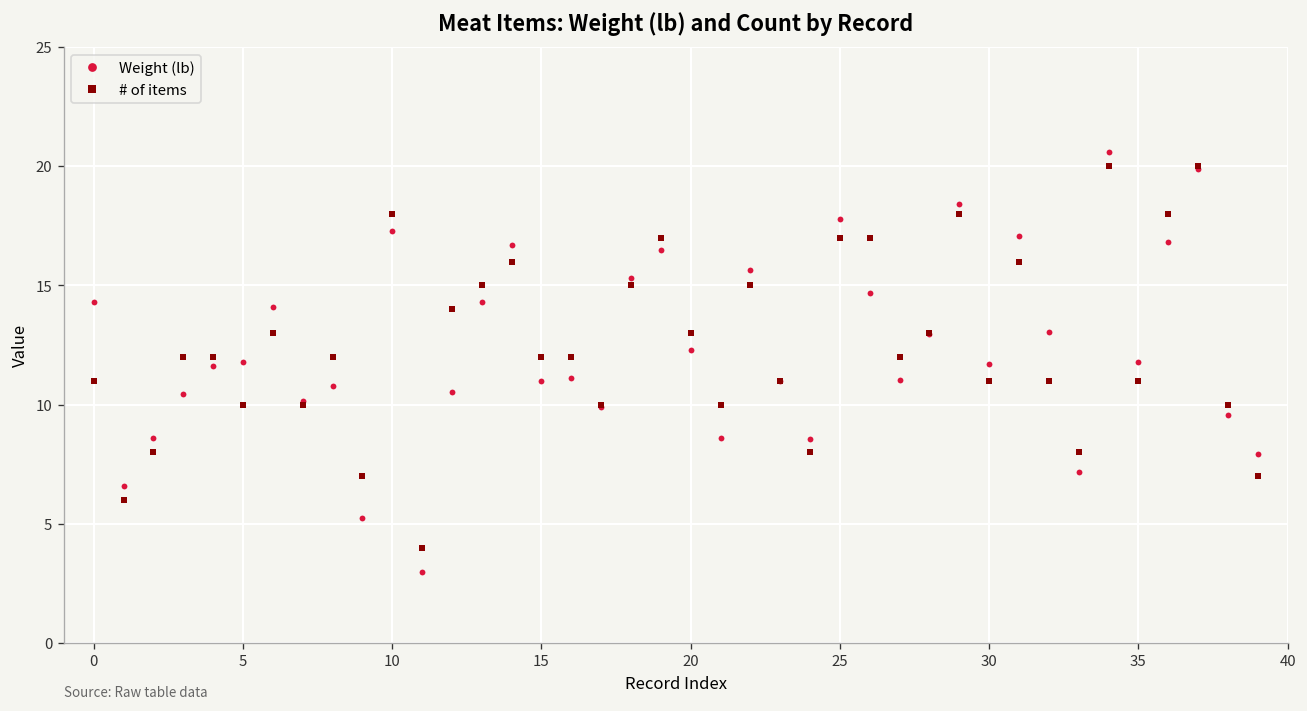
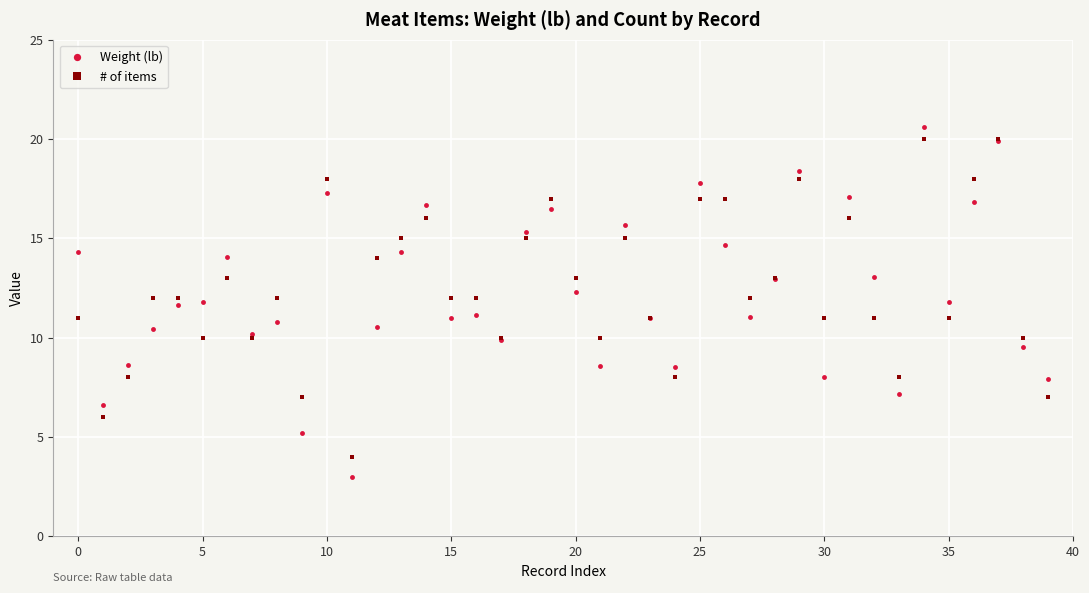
Weight (lb), 30: 11.7 -> 8.0
